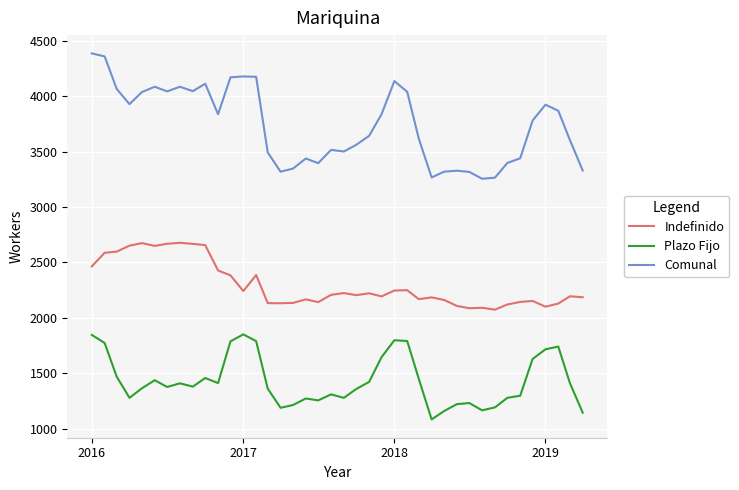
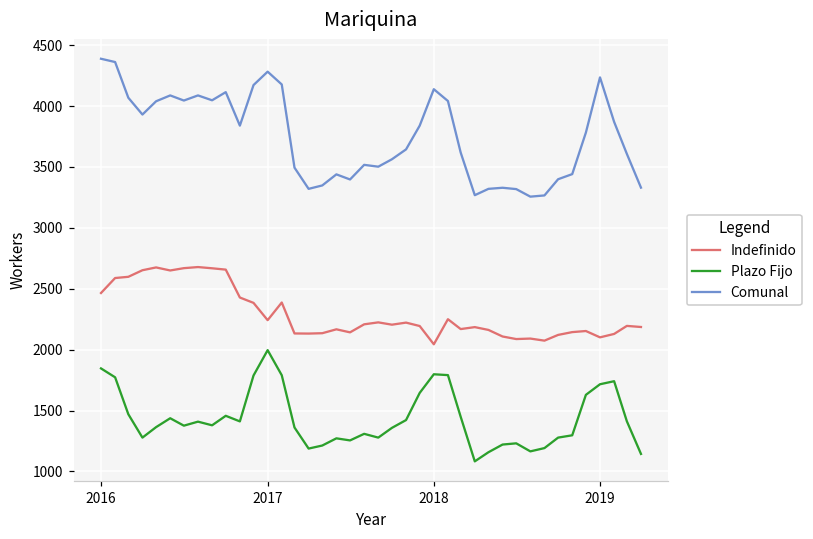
Plazo Fijo, 2017: 1850 -> 2000
Comunal, 2017: 4180 -> 4280
Indefinido, 2018: 2250 -> 2040
Comunal, 2019: 3930 -> 4240
